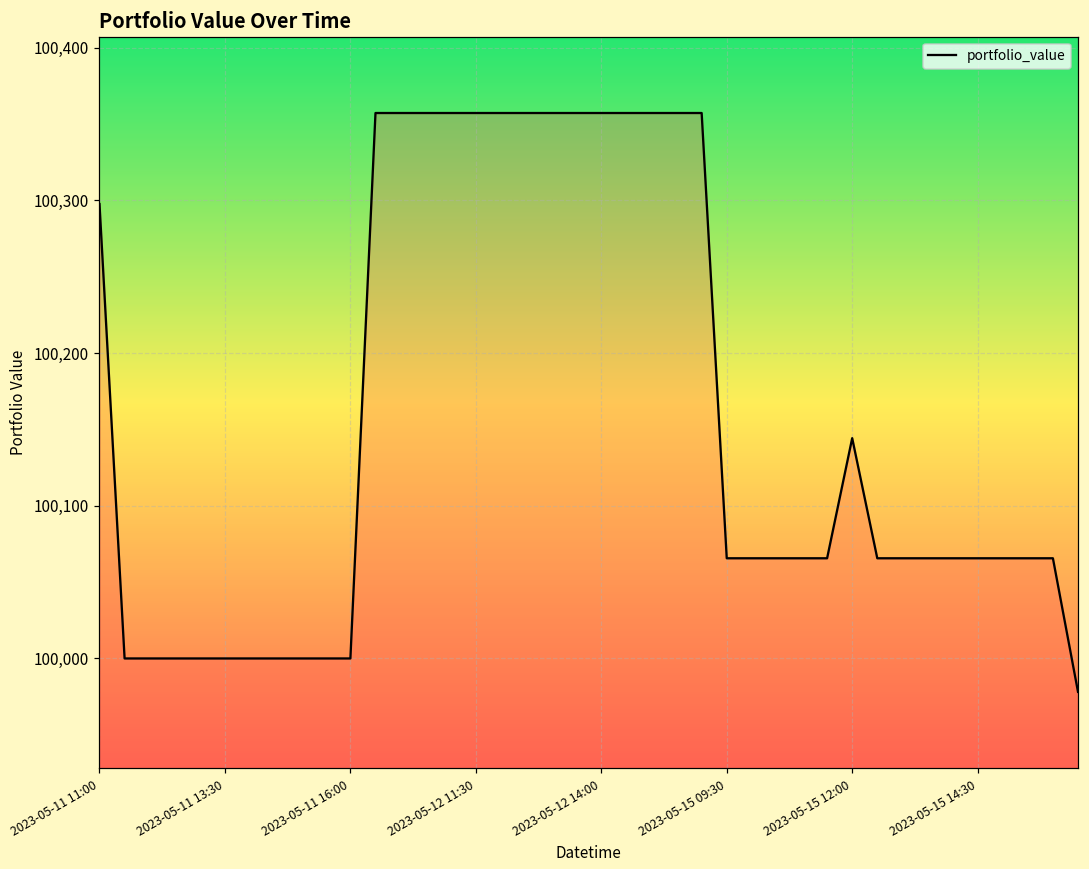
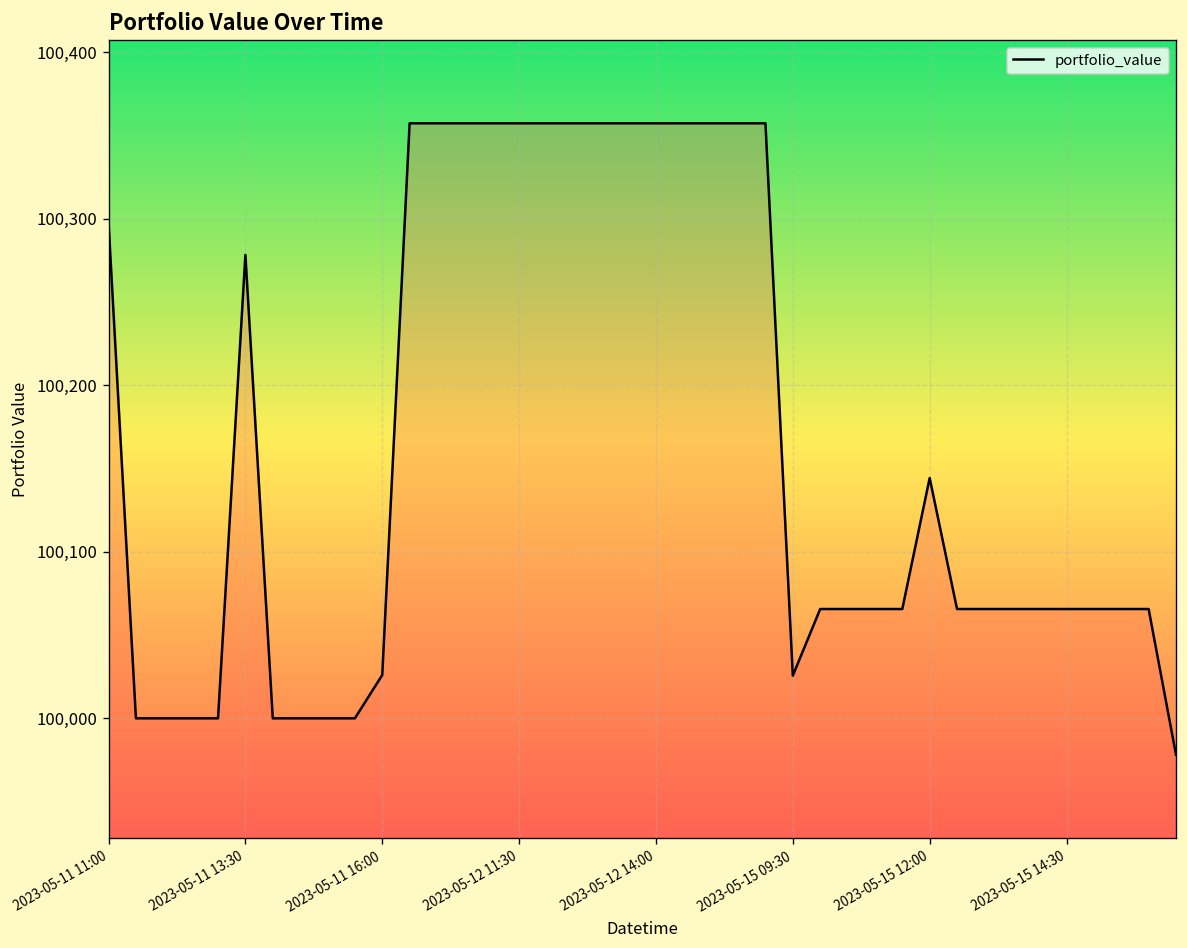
2023-05-11 13:30: 100,000 -> 100,278
2023-05-11 16:00: 100,000 -> 100,026
2023-05-15 09:30: 100,066 -> 100,026
